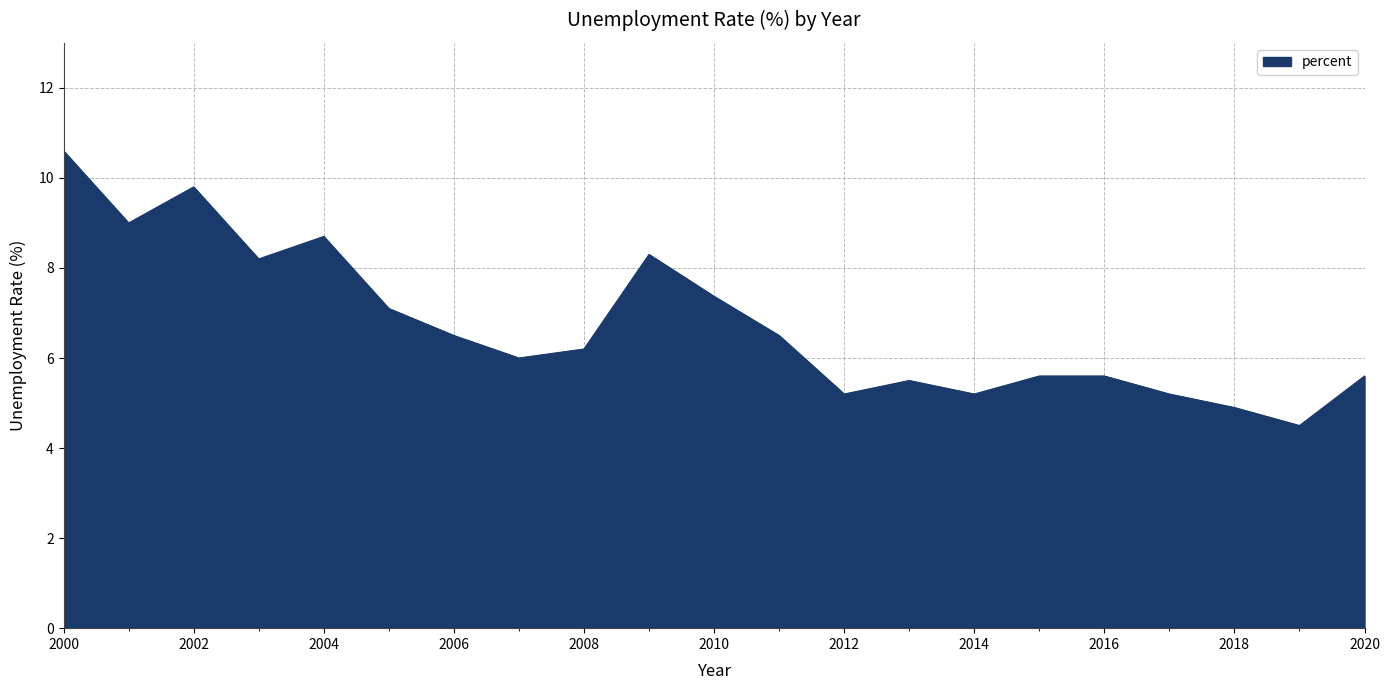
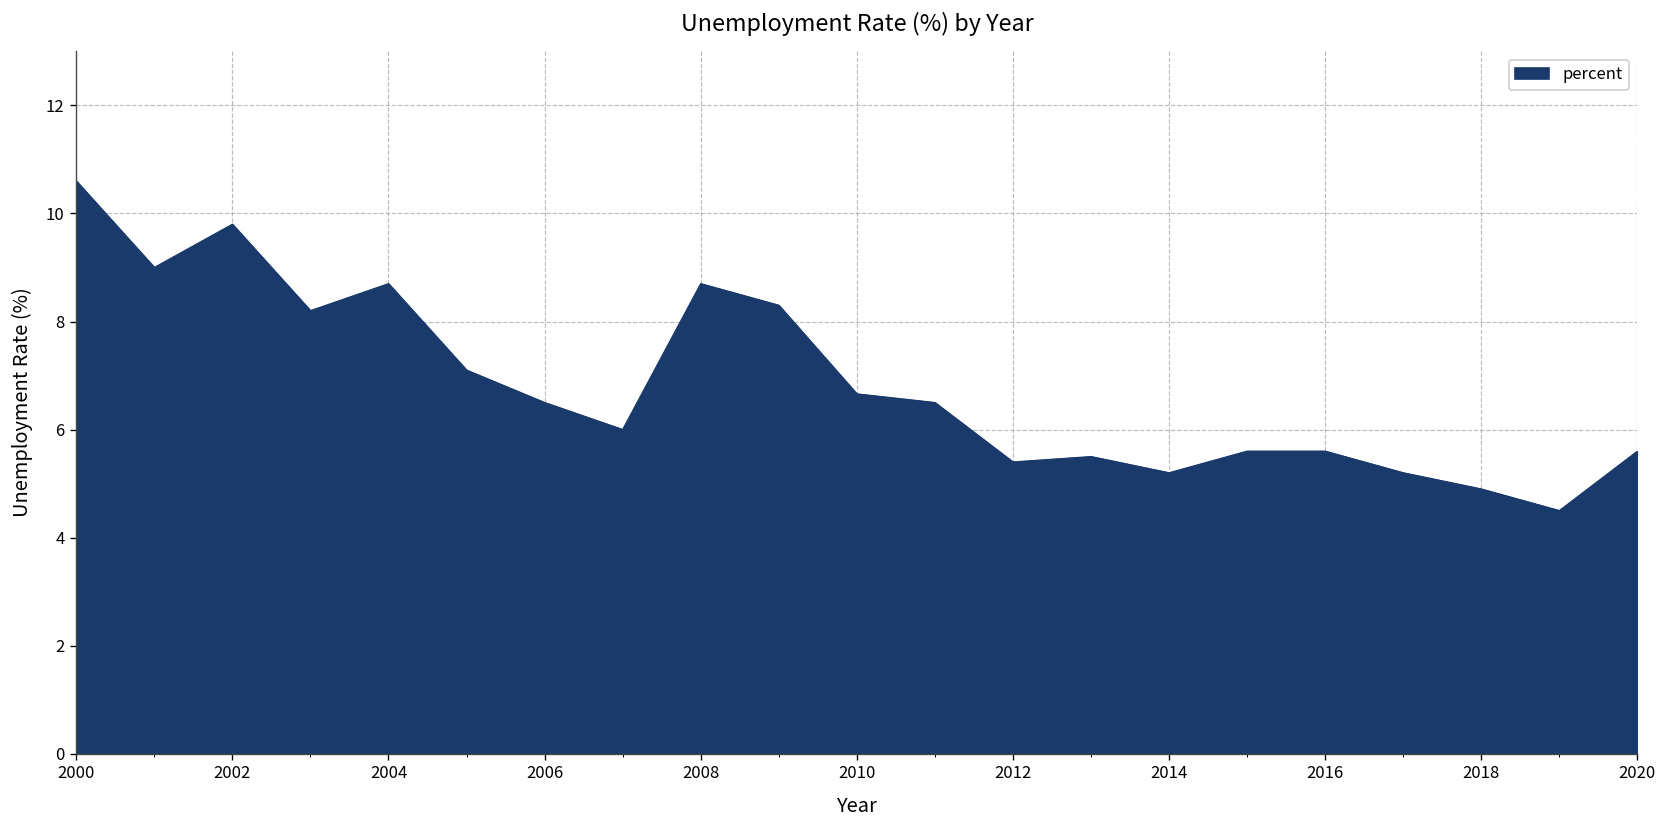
2008: 6.2 -> 8.7
2010: 7.4 -> 6.7
2012: 5.2 -> 5.4
